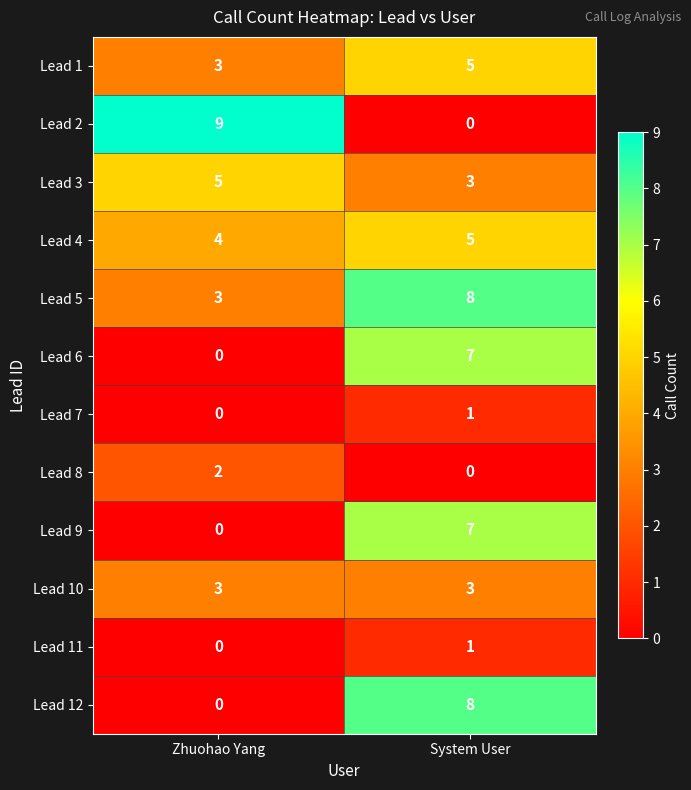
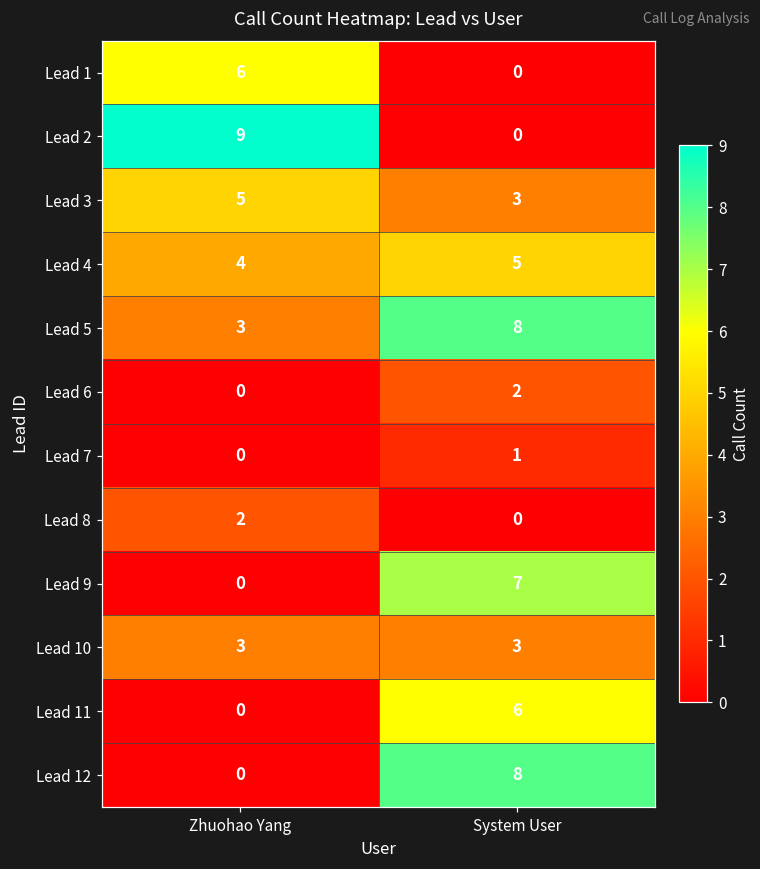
Lead 1, Zhuohao Yang: 3 -> 6
Lead 1, System User: 5 -> 0
Lead 6, System User: 7 -> 2
Lead 11, System User: 1 -> 6
